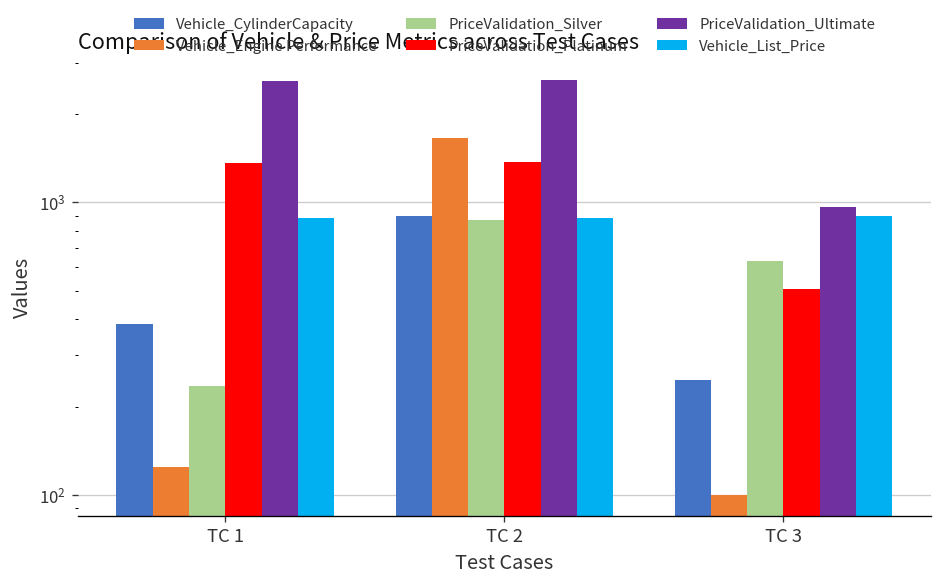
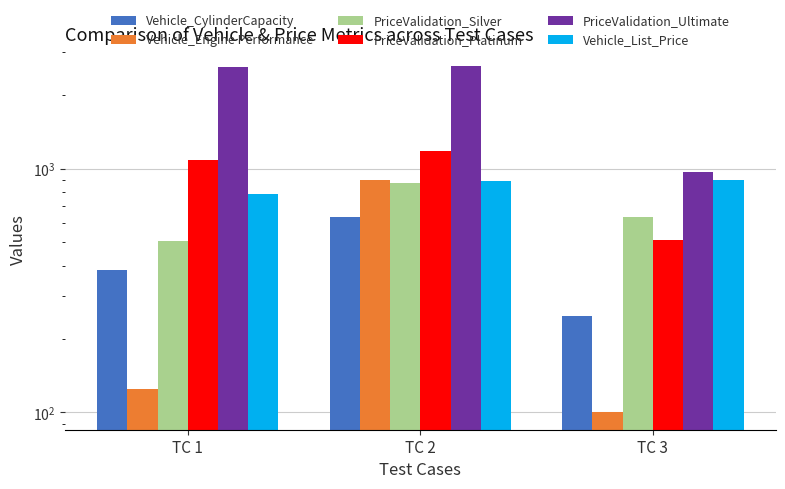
PriceValidation_Silver, TC 1: 240 -> 510
PriceValidation_Platinum, TC 1: 1400 -> 1100
Vehicle_List_Price, TC 1: 890 -> 790
Vehicle_CylinderCapacity, TC 2: 900 -> 630
Vehicle_Engine Performance, TC 2: 1700 -> 900
PriceValidation_Platinum, TC 2: 1400 -> 1200
